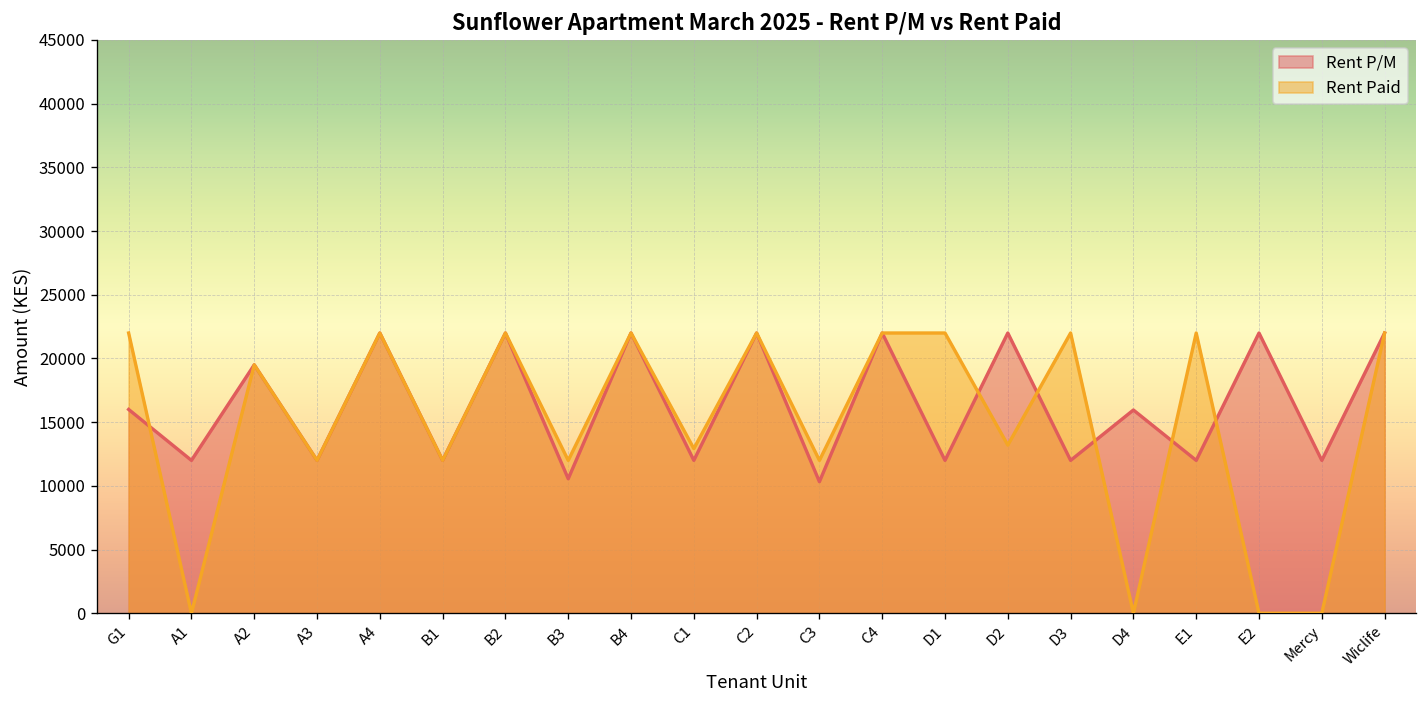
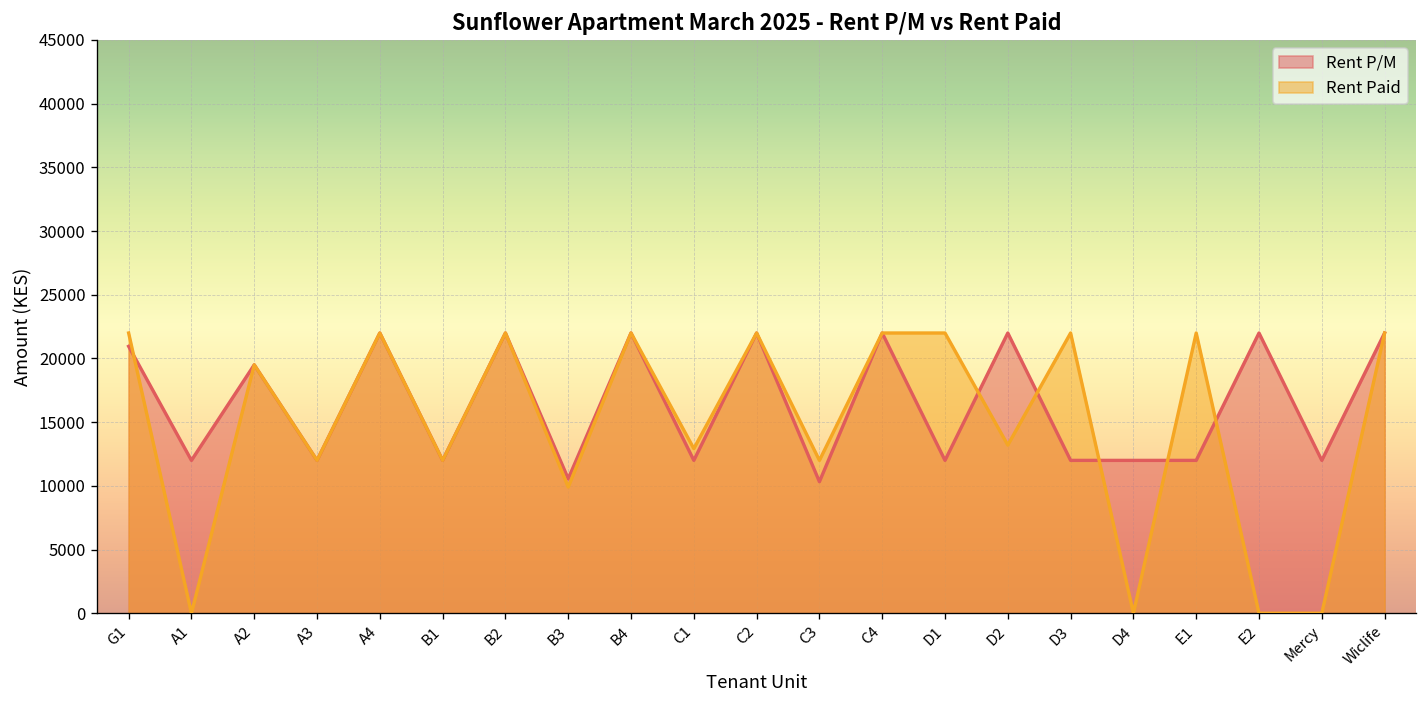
Rent P/M, G1: 16000 -> 21000
Rent Paid, B3: 12000 -> 9900
Rent P/M, D4: 16000 -> 12000
